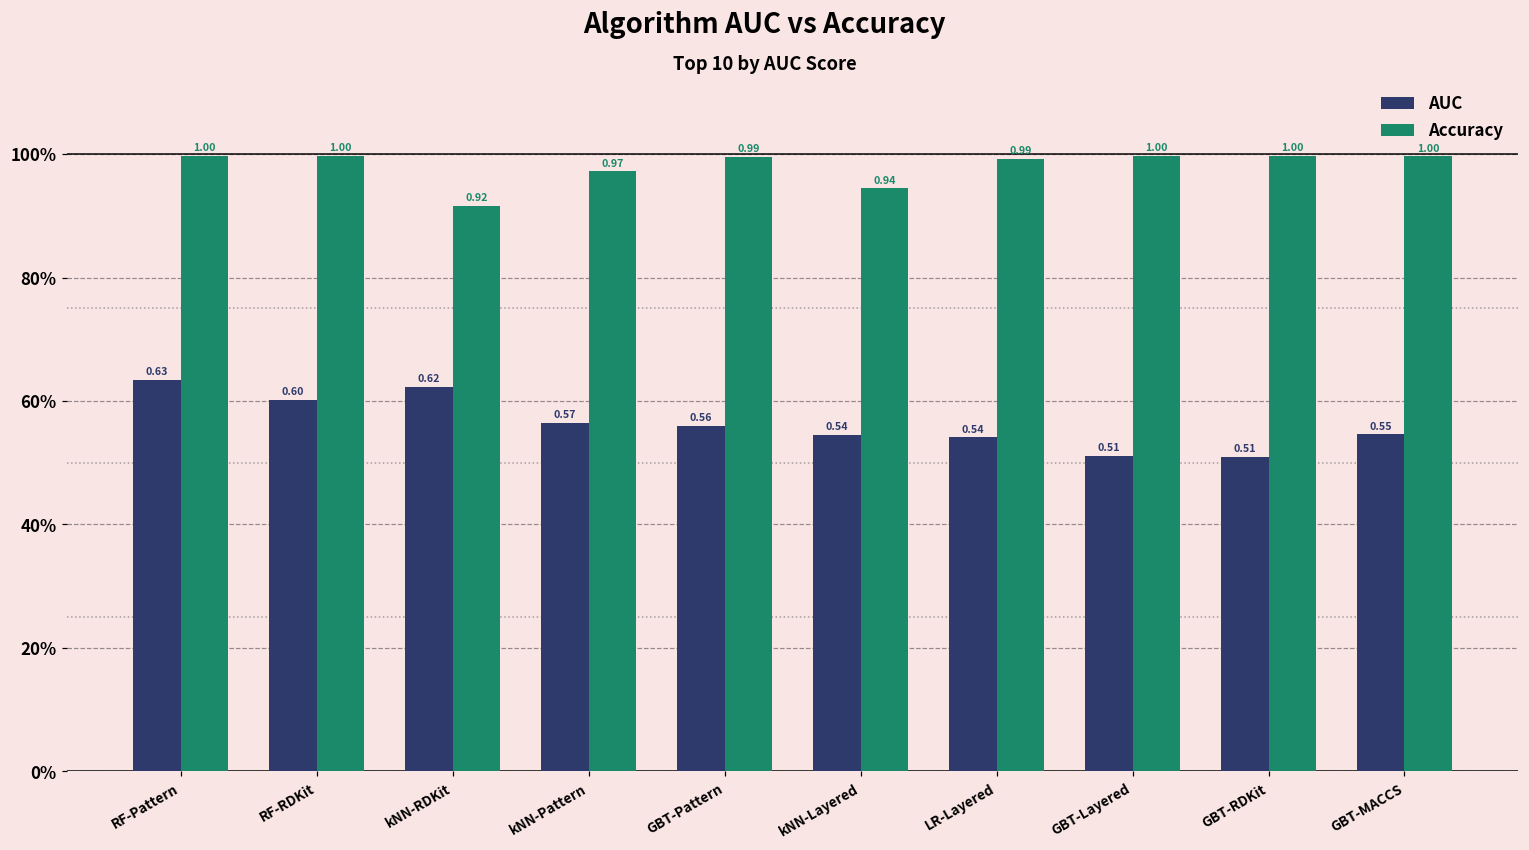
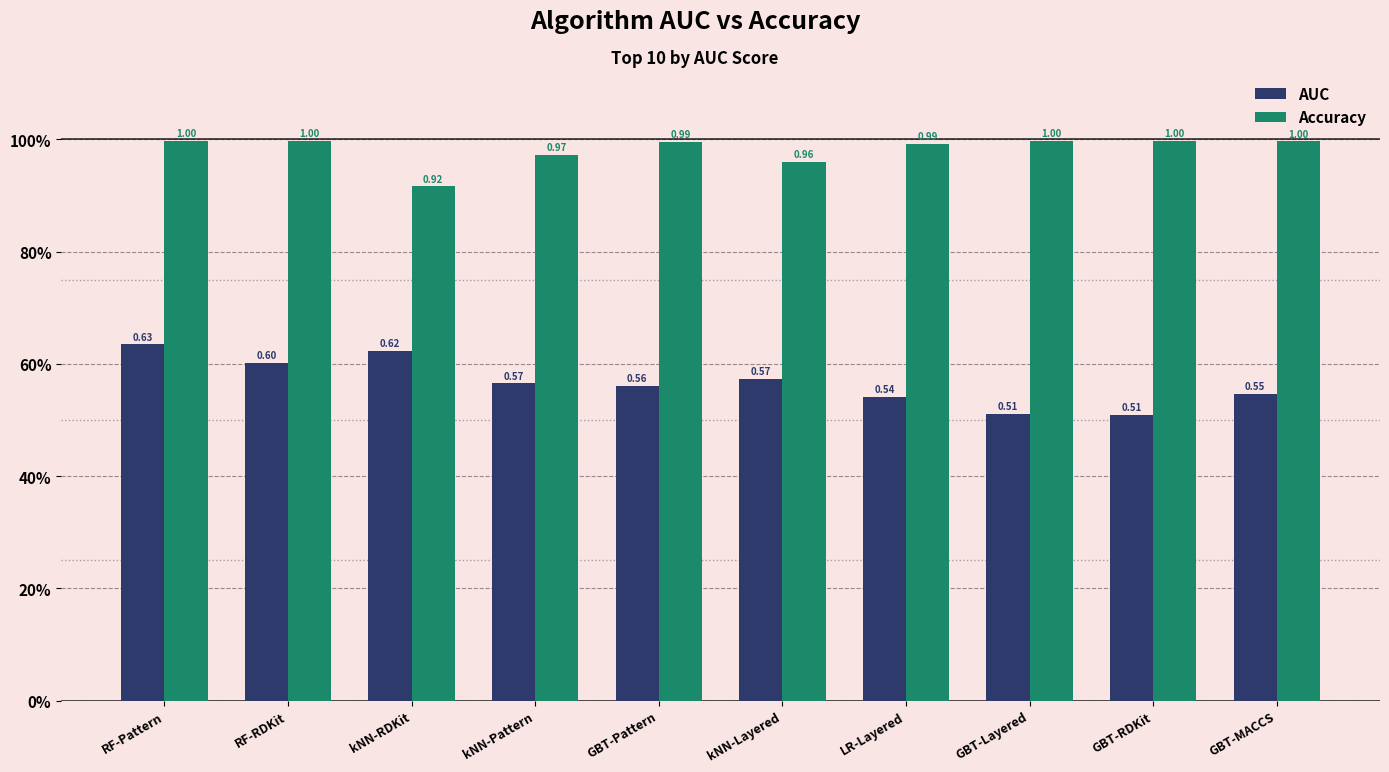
AUC, kNN-Layered: 0.54 -> 0.57
Accuracy, kNN-Layered: 0.94 -> 0.96
